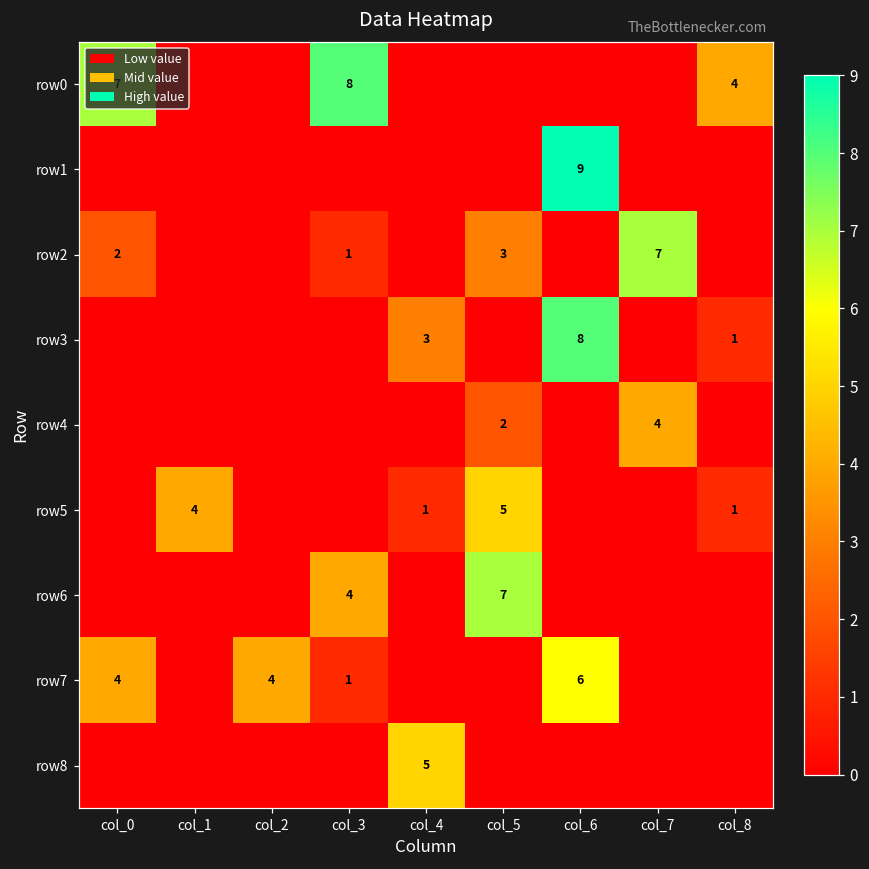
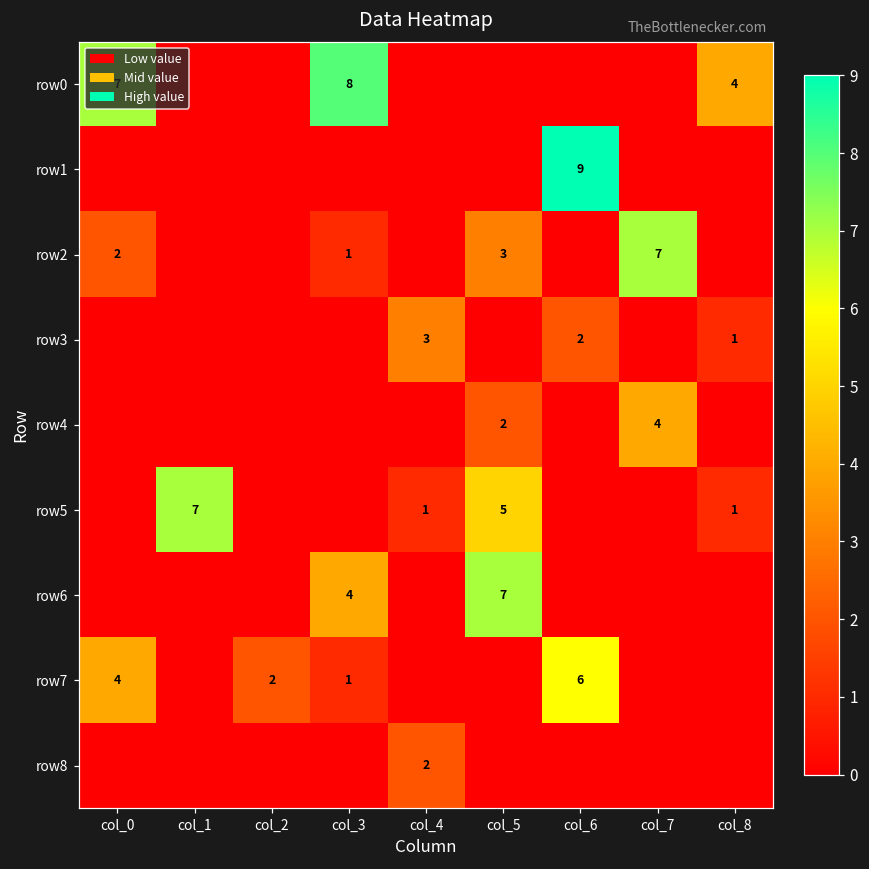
row3, col_6: 8 -> 2
row5, col_1: 4 -> 7
row7, col_2: 4 -> 2
row8, col_4: 5 -> 2
